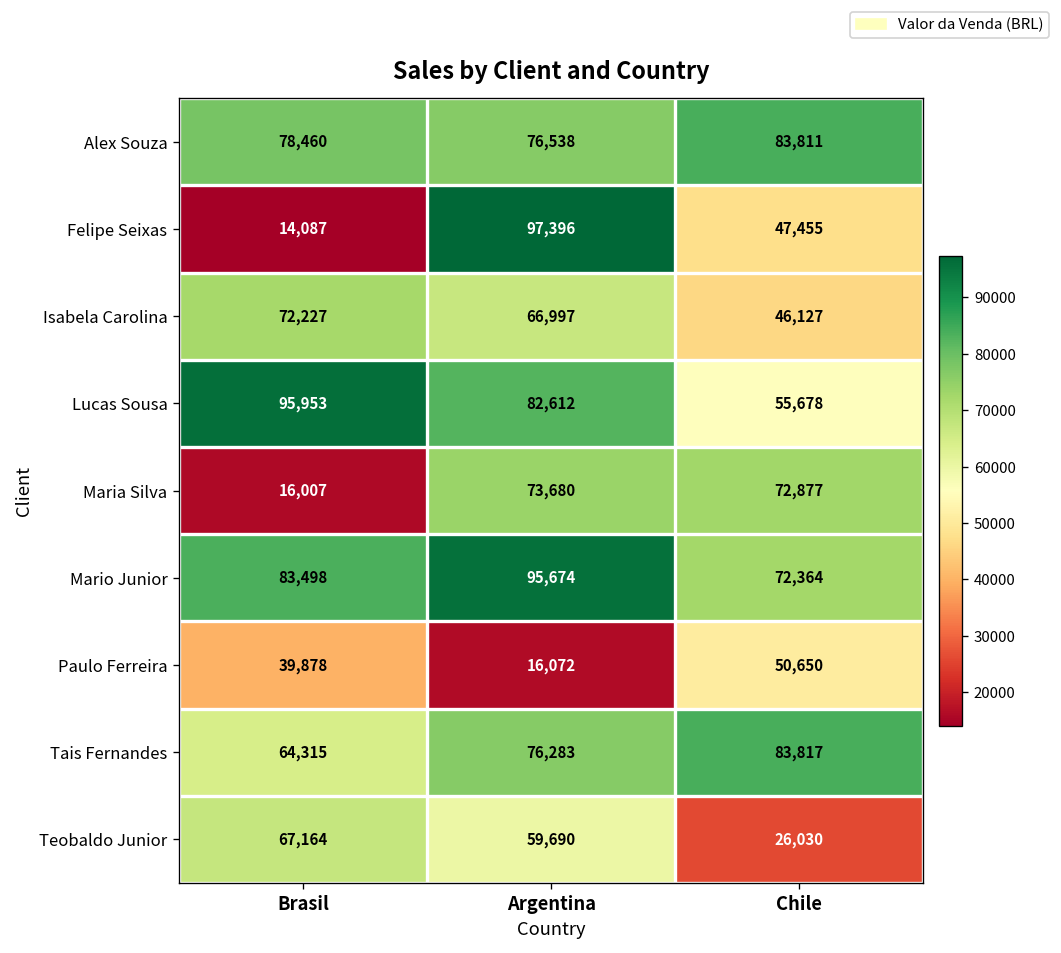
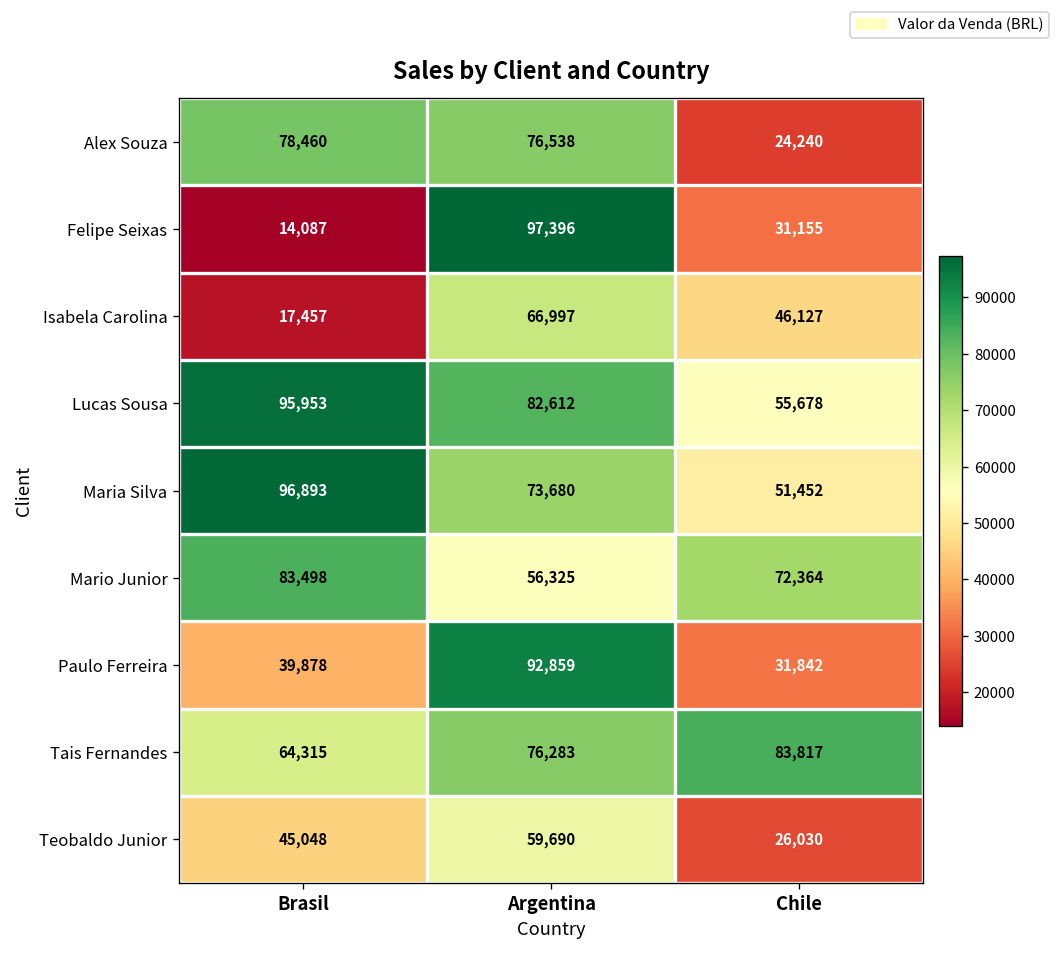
Alex Souza, Chile: 83,811 -> 24,240
Felipe Seixas, Chile: 47,455 -> 31,155
Isabela Carolina, Brasil: 72,227 -> 17,457
Maria Silva, Brasil: 16,007 -> 96,893
Maria Silva, Chile: 72,877 -> 51,452
Mario Junior, Argentina: 95,674 -> 56,325
Paulo Ferreira, Argentina: 16,072 -> 92,859
Paulo Ferreira, Chile: 50,650 -> 31,842
Teobaldo Junior, Brasil: 67,164 -> 45,048
